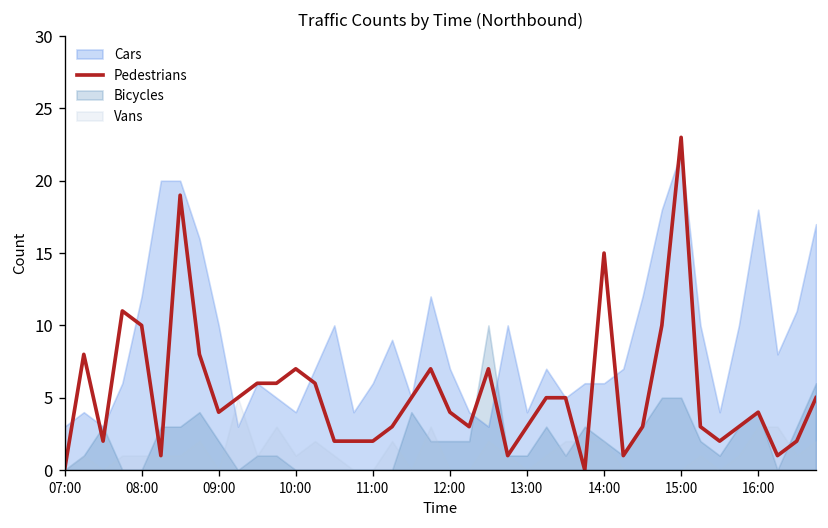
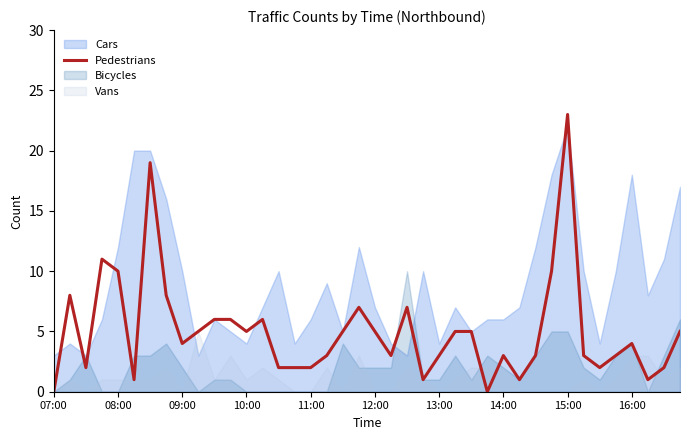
Pedestrians, 10:00: 7 -> 5
Pedestrians, 12:00: 4 -> 5
Pedestrians, 14:00: 15 -> 3
